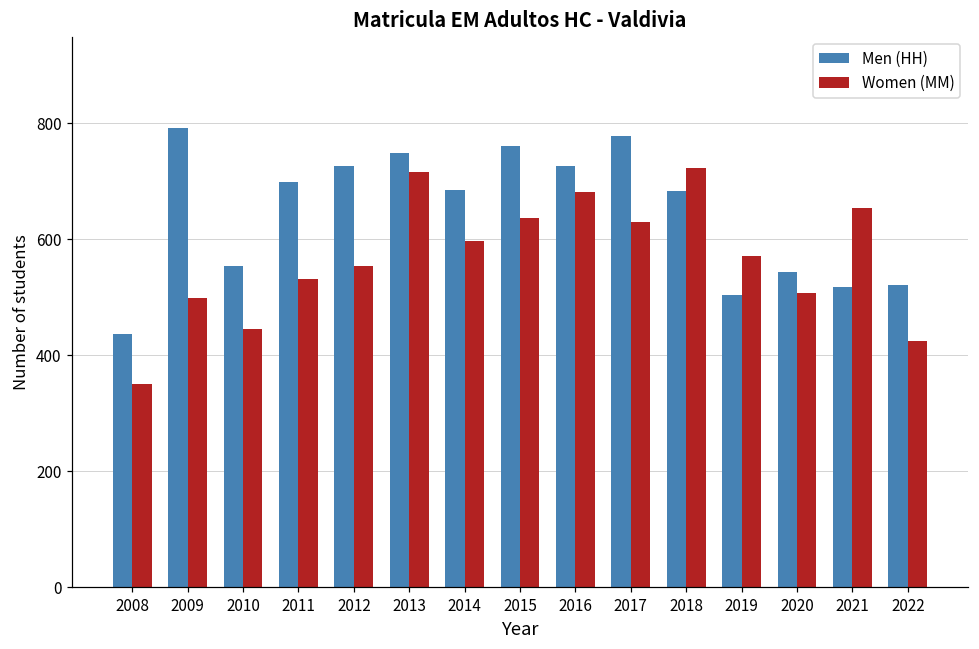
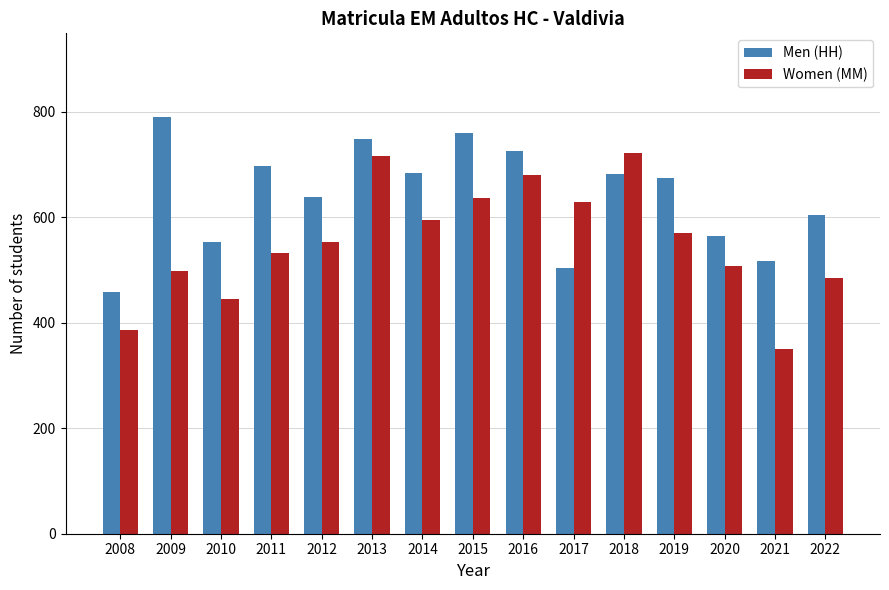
Men (HH), 2008: 440 -> 460
Women (MM), 2008: 350 -> 390
Men (HH), 2012: 730 -> 640
Men (HH), 2017: 780 -> 510
Men (HH), 2019: 500 -> 680
Men (HH), 2020: 540 -> 560
Women (MM), 2021: 650 -> 350
Men (HH), 2022: 520 -> 610
Women (MM), 2022: 430 -> 490
